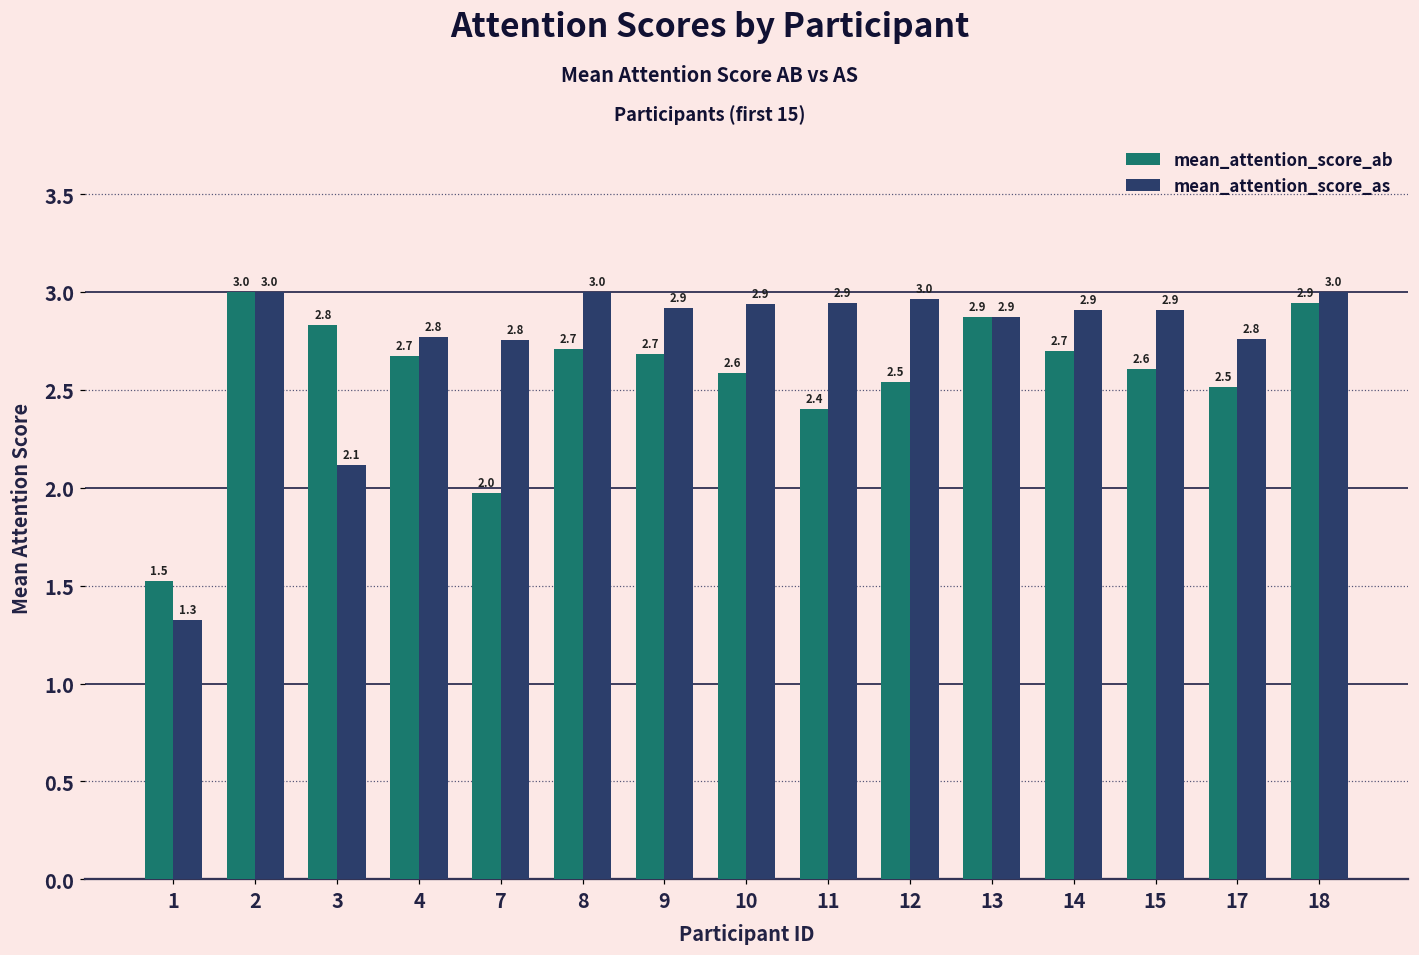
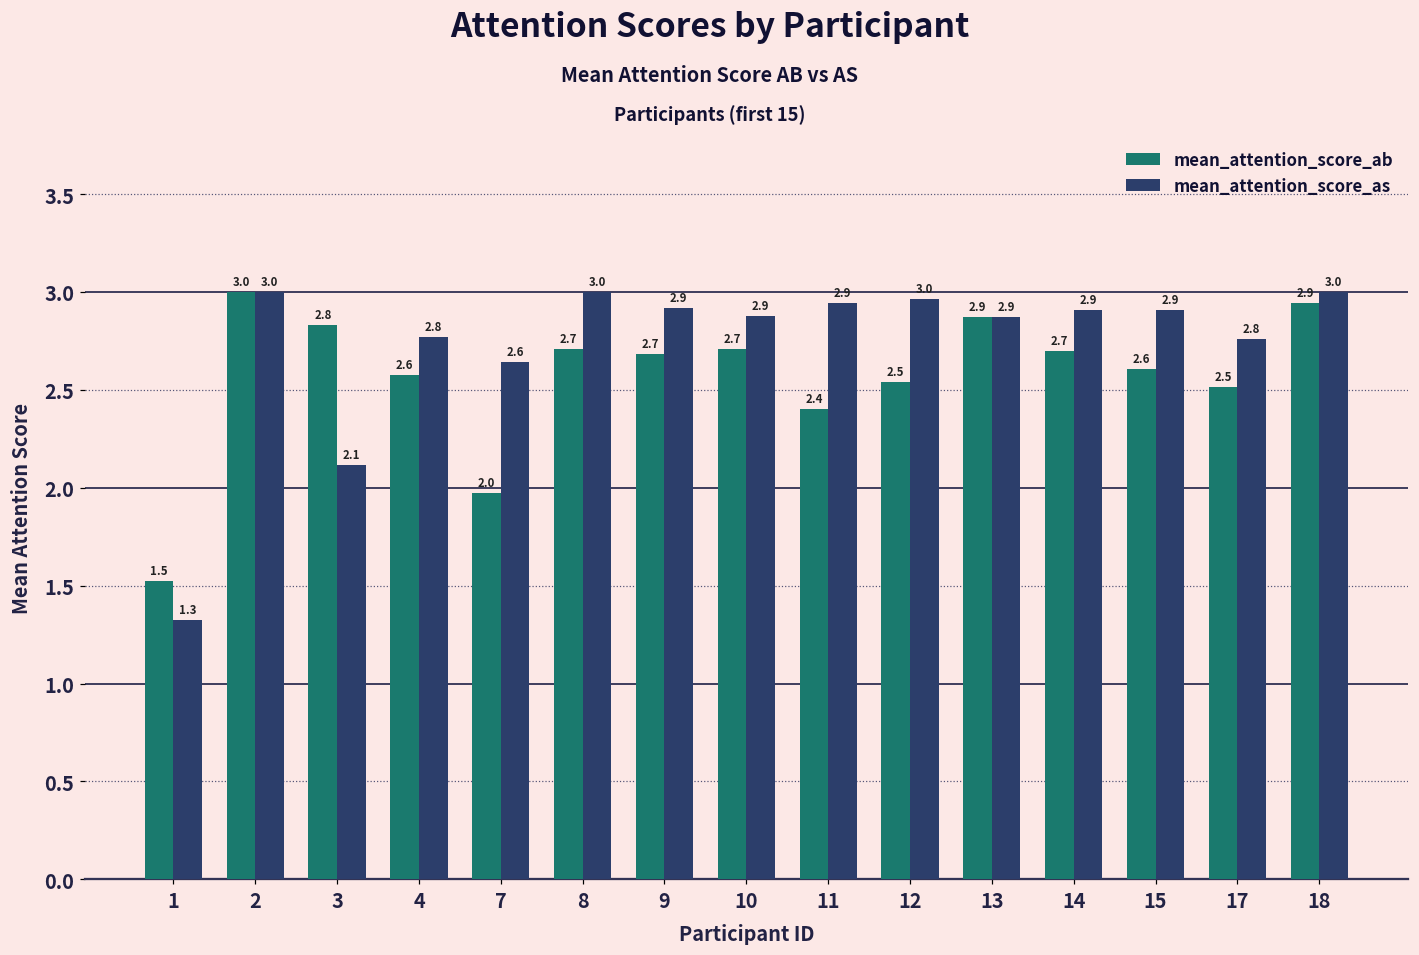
mean_attention_score_ab, 4: 2.7 -> 2.6
mean_attention_score_as, 7: 2.8 -> 2.6
mean_attention_score_ab, 10: 2.6 -> 2.7
mean_attention_score_as, 10: 2.94 -> 2.88
